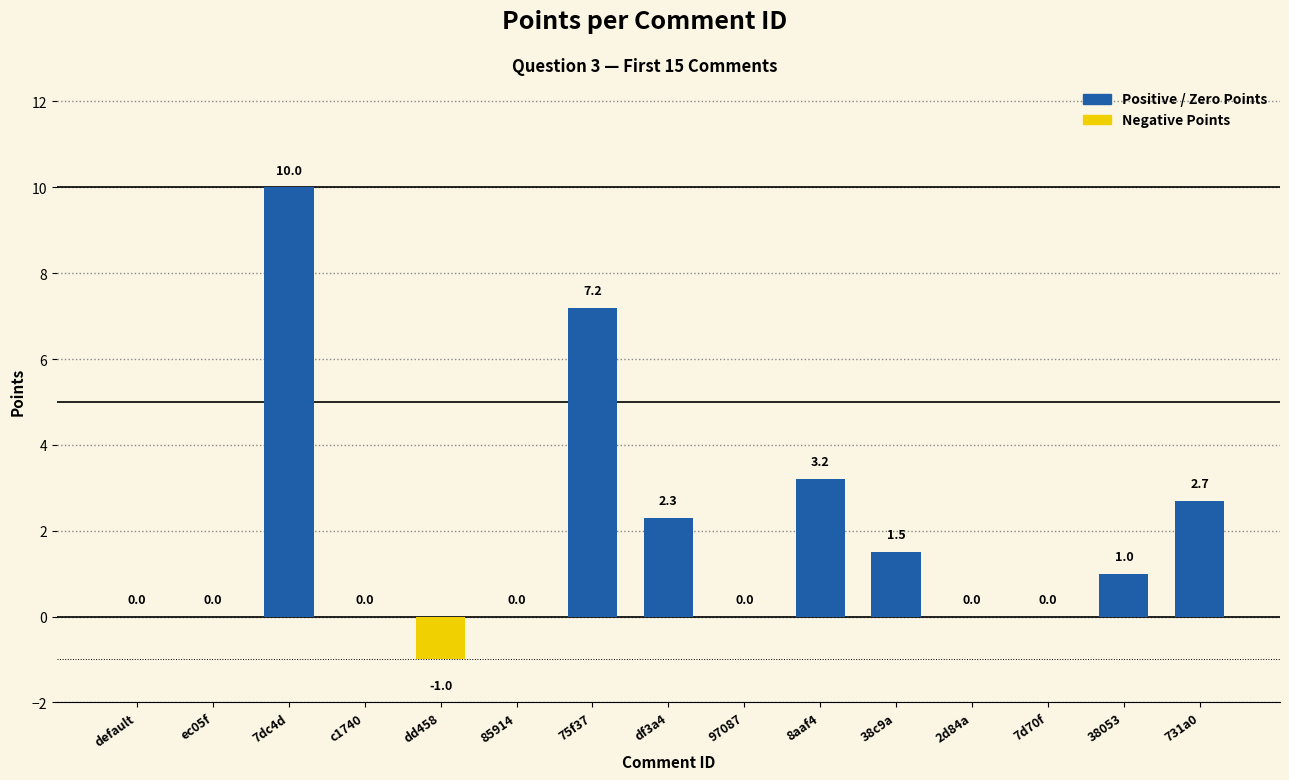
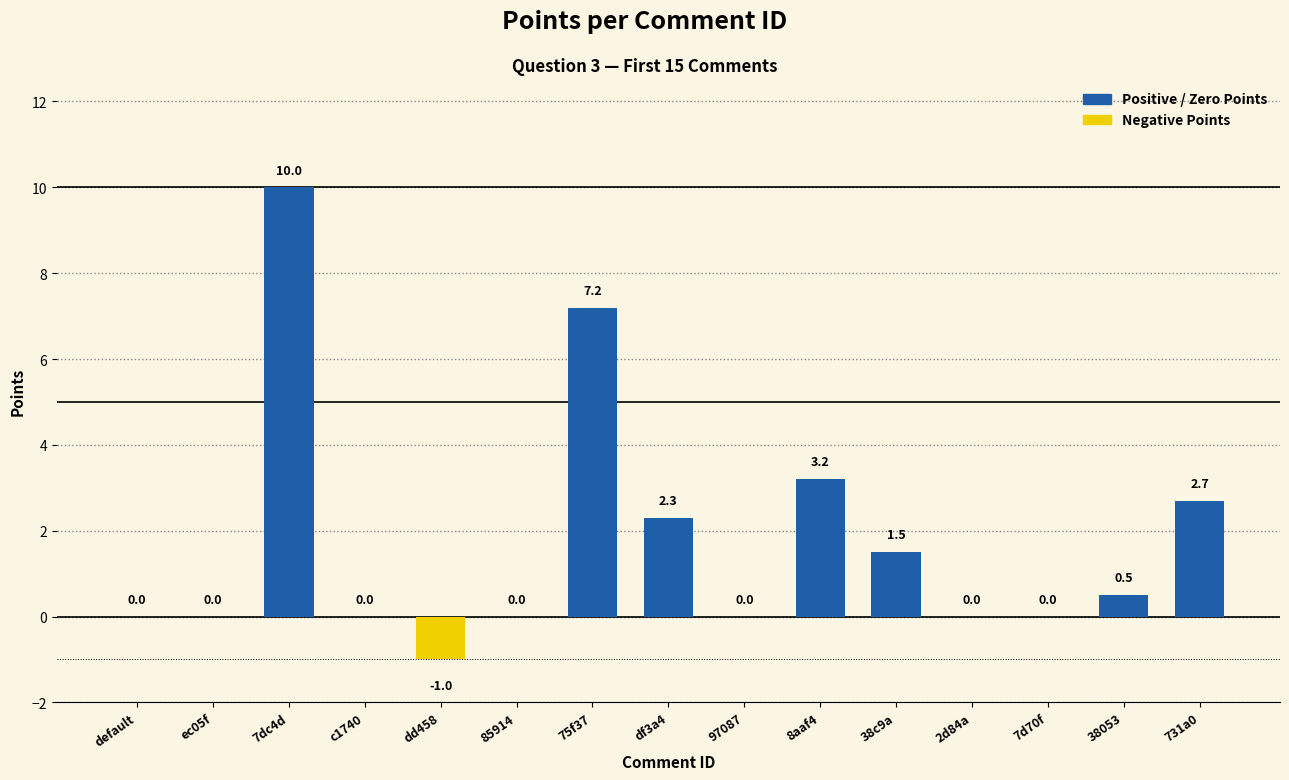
38053: 1.0 -> 0.5
